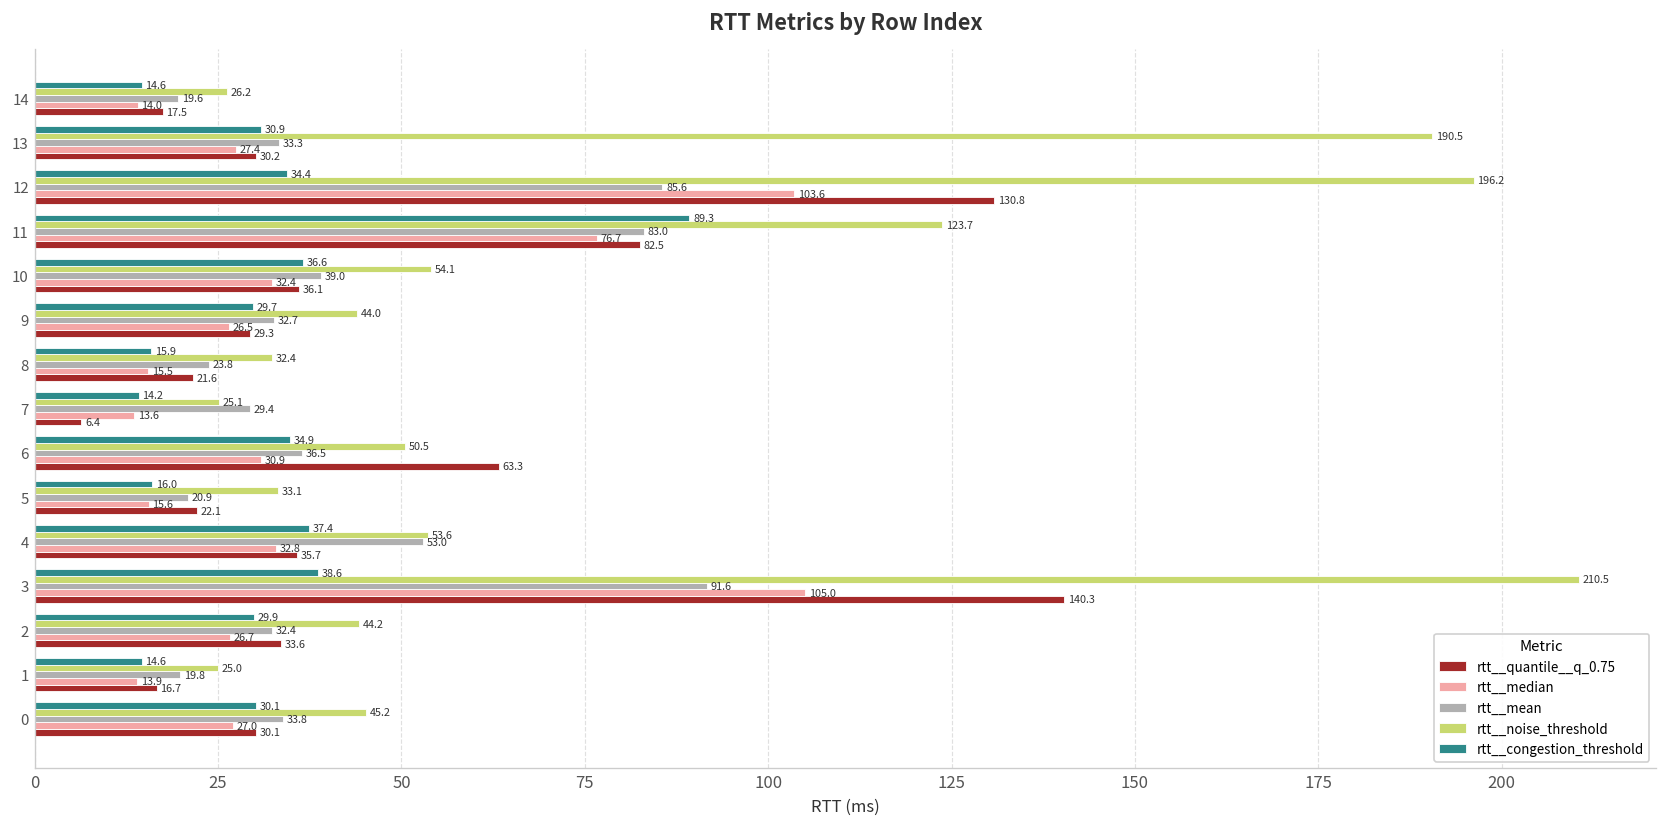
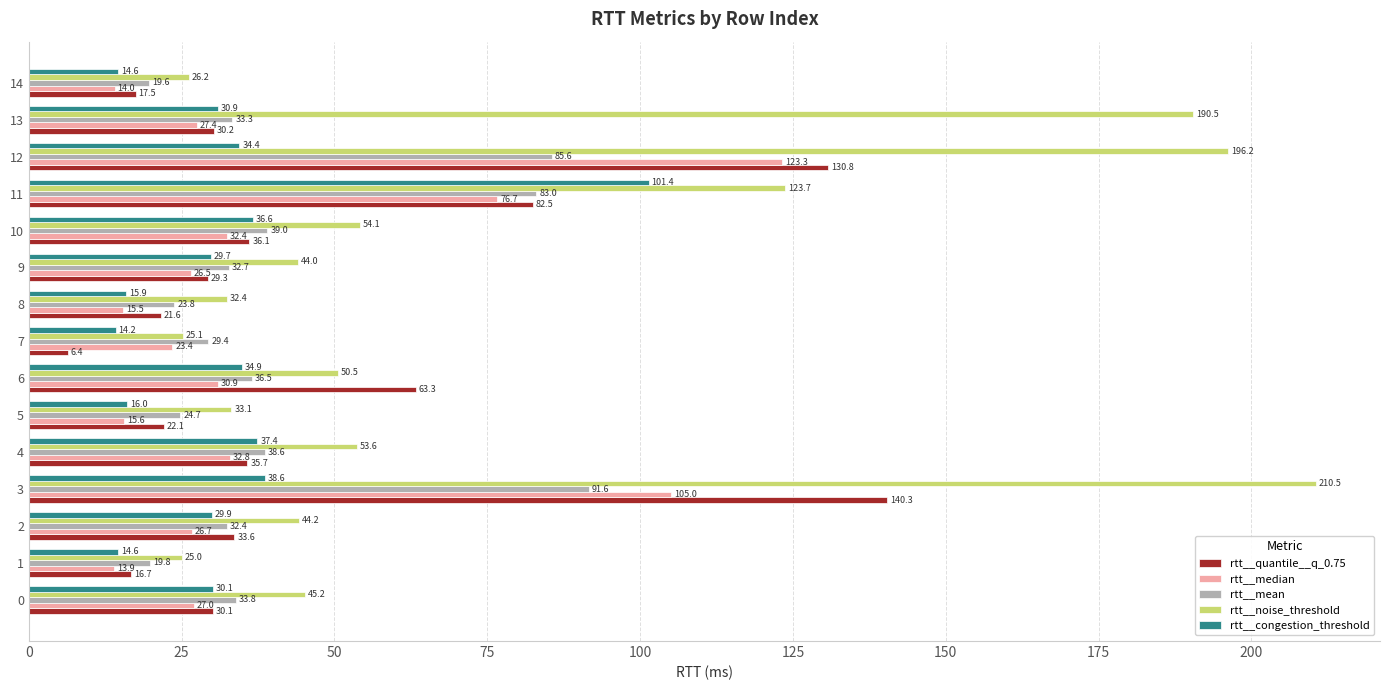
rtt__median, 12: 103.6 -> 123.3
rtt__congestion_threshold, 11: 89.3 -> 101.4
rtt__median, 7: 13.6 -> 23.4
rtt__mean, 5: 20.9 -> 24.7
rtt__mean, 4: 53.0 -> 38.6
